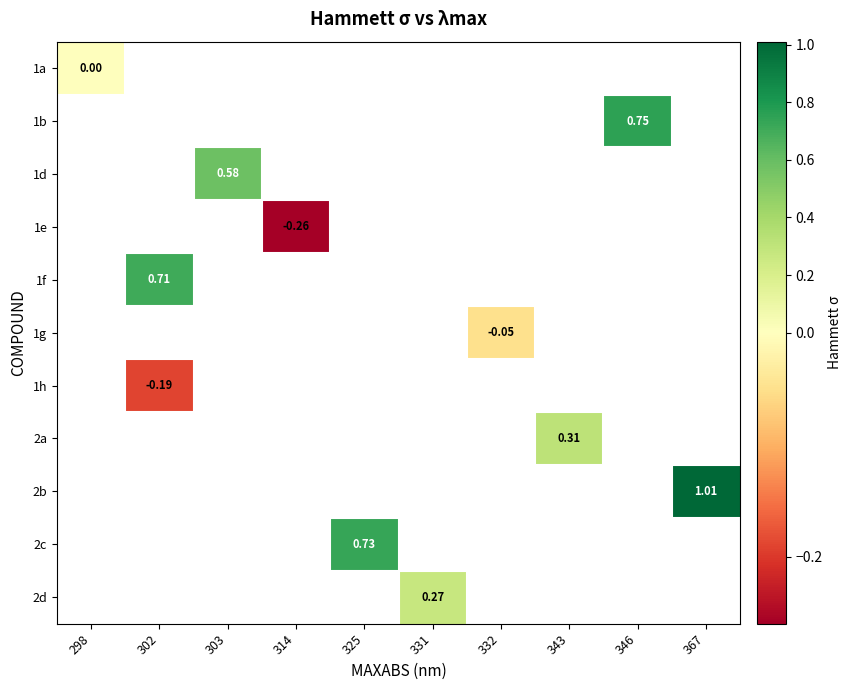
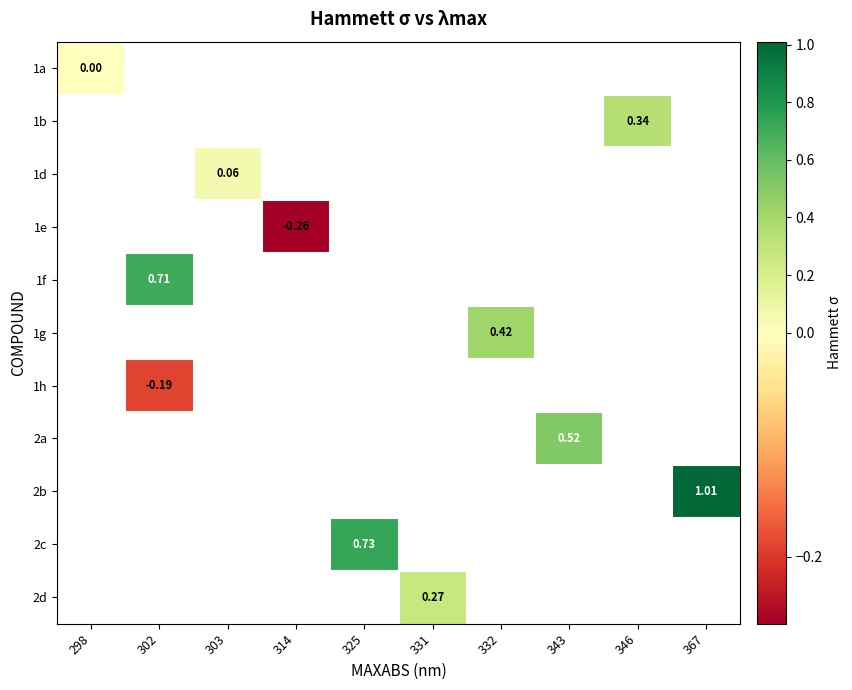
1b, 346: 0.75 -> 0.34
1d, 303: 0.58 -> 0.06
1g, 332: -0.05 -> 0.42
2a, 343: 0.31 -> 0.52
